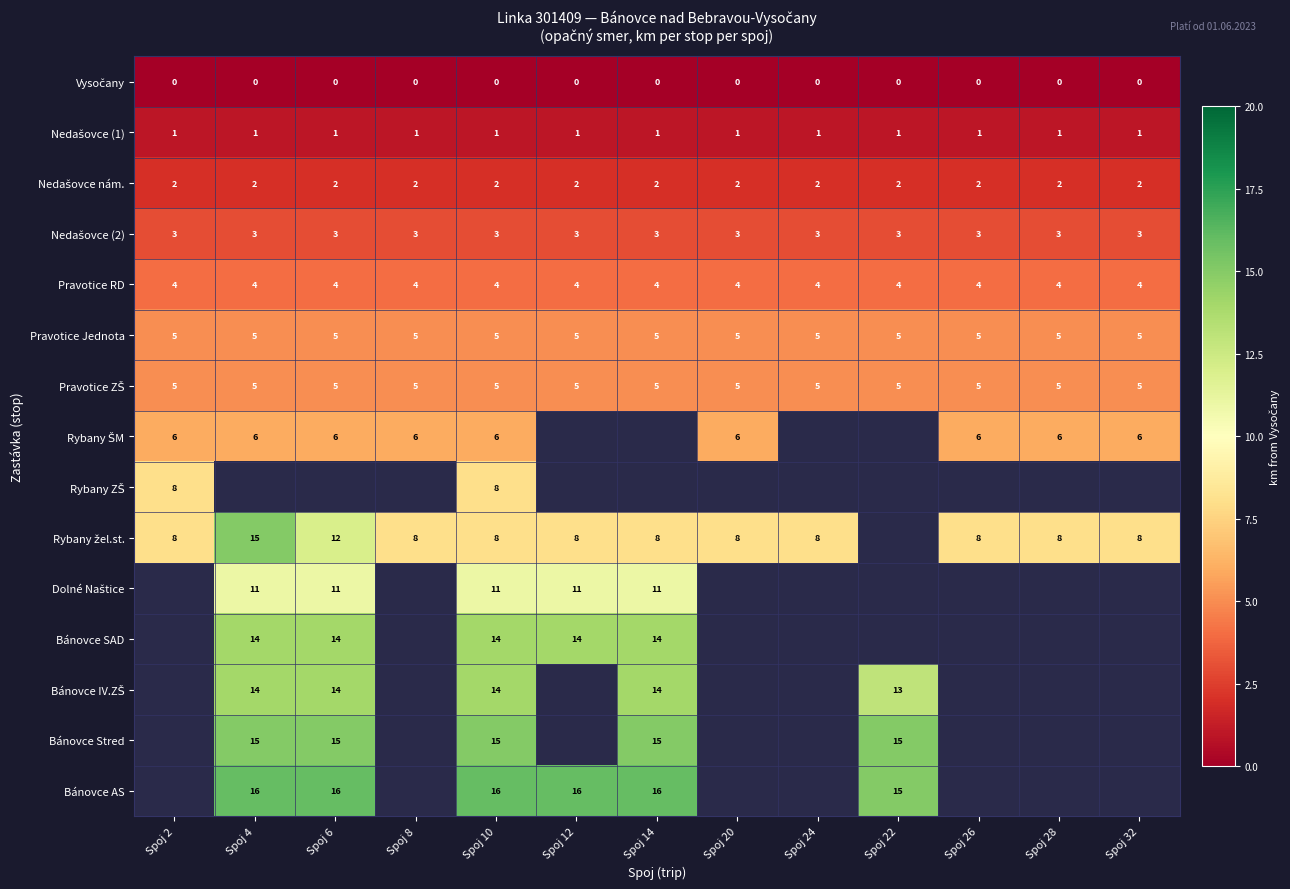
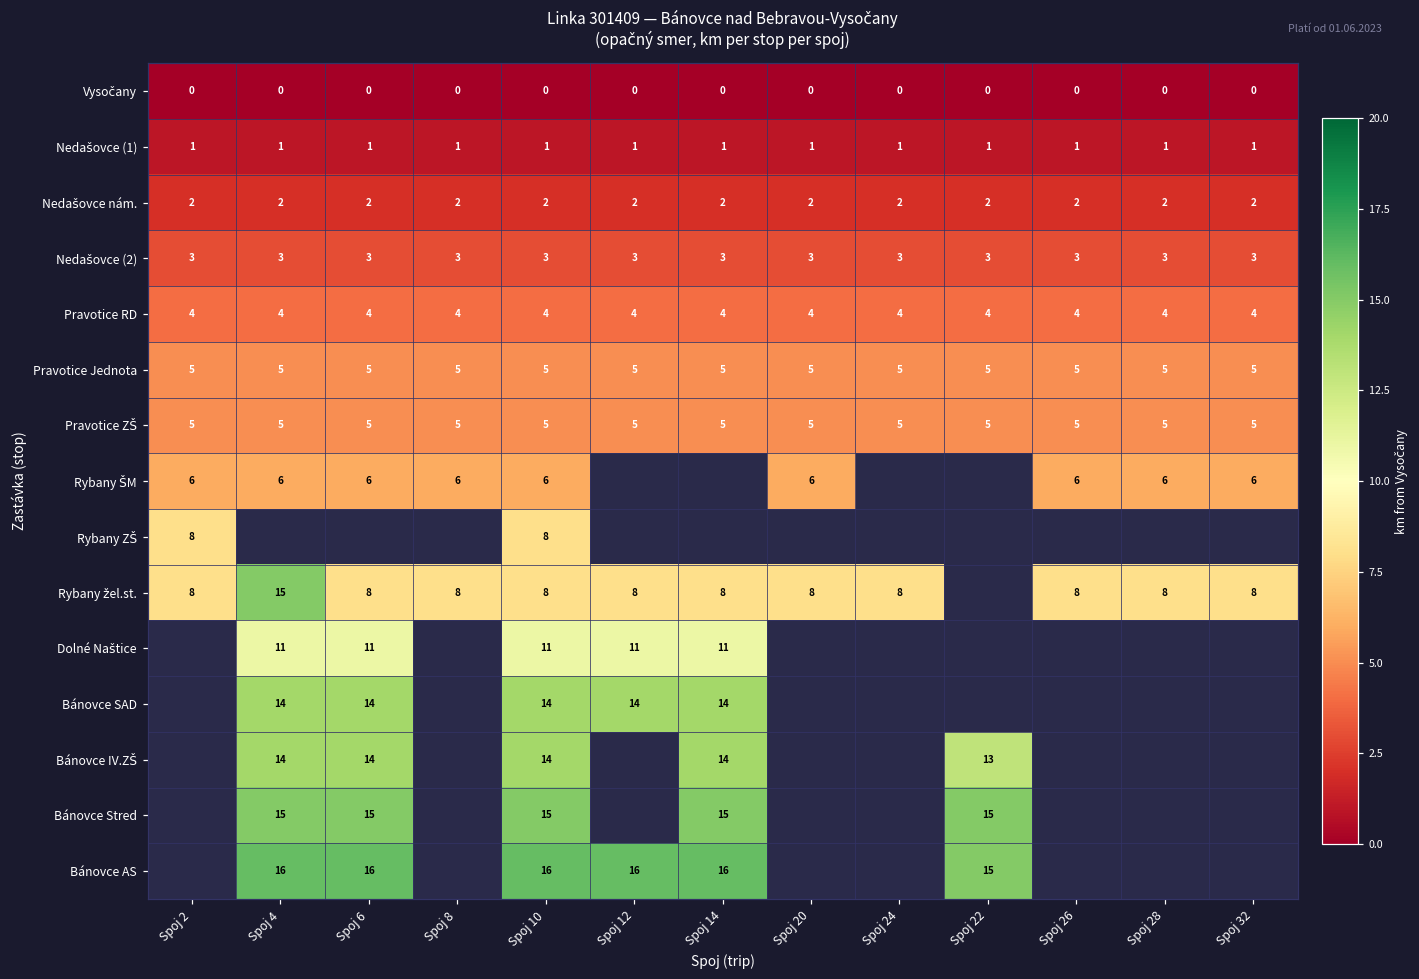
Rybany žel.st., Spoj 6: 12 -> 8
